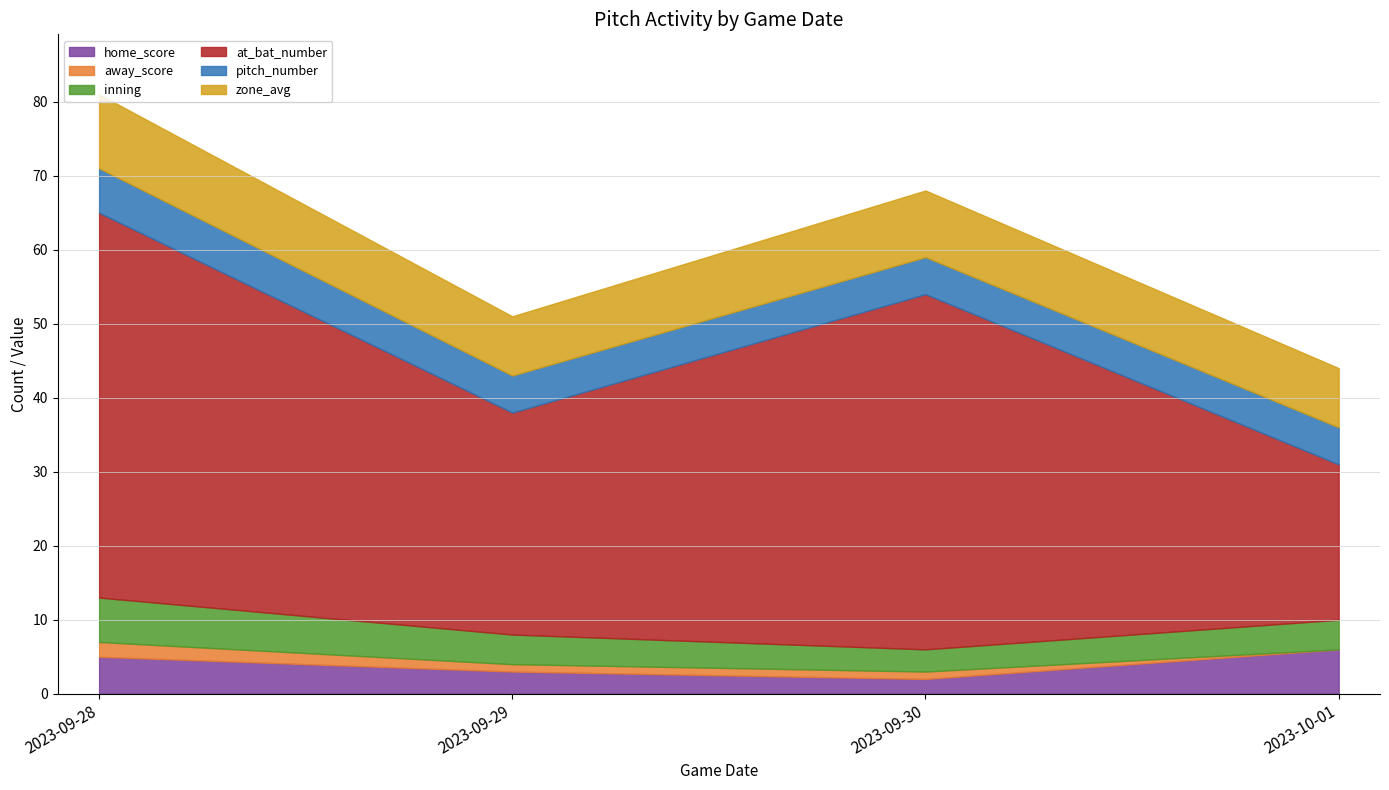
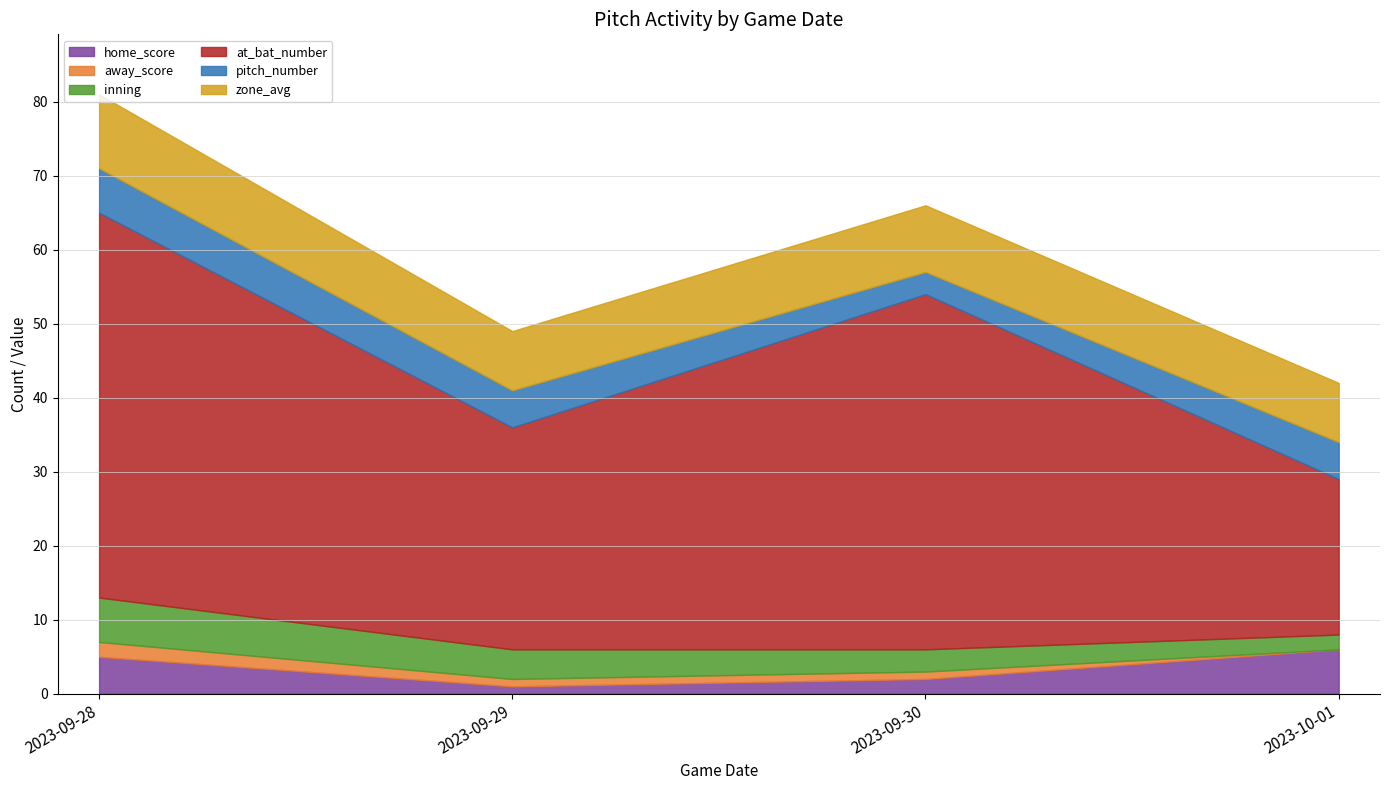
home_score, 2023-09-29: 3 -> 1
pitch_number, 2023-09-30: 5 -> 3
inning, 2023-10-01: 4 -> 2
